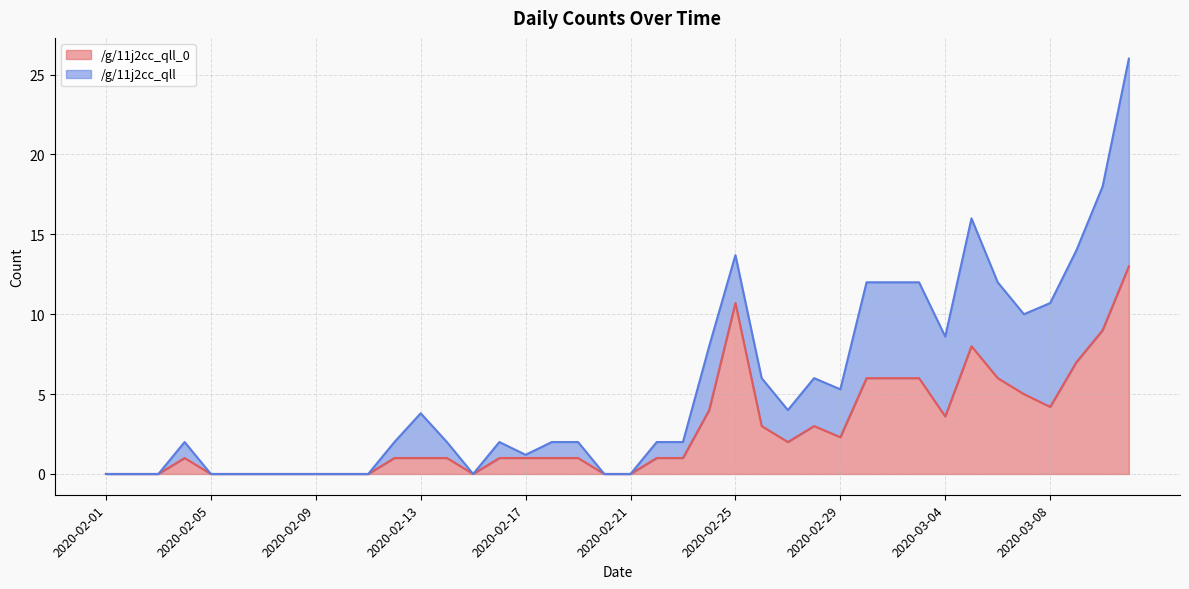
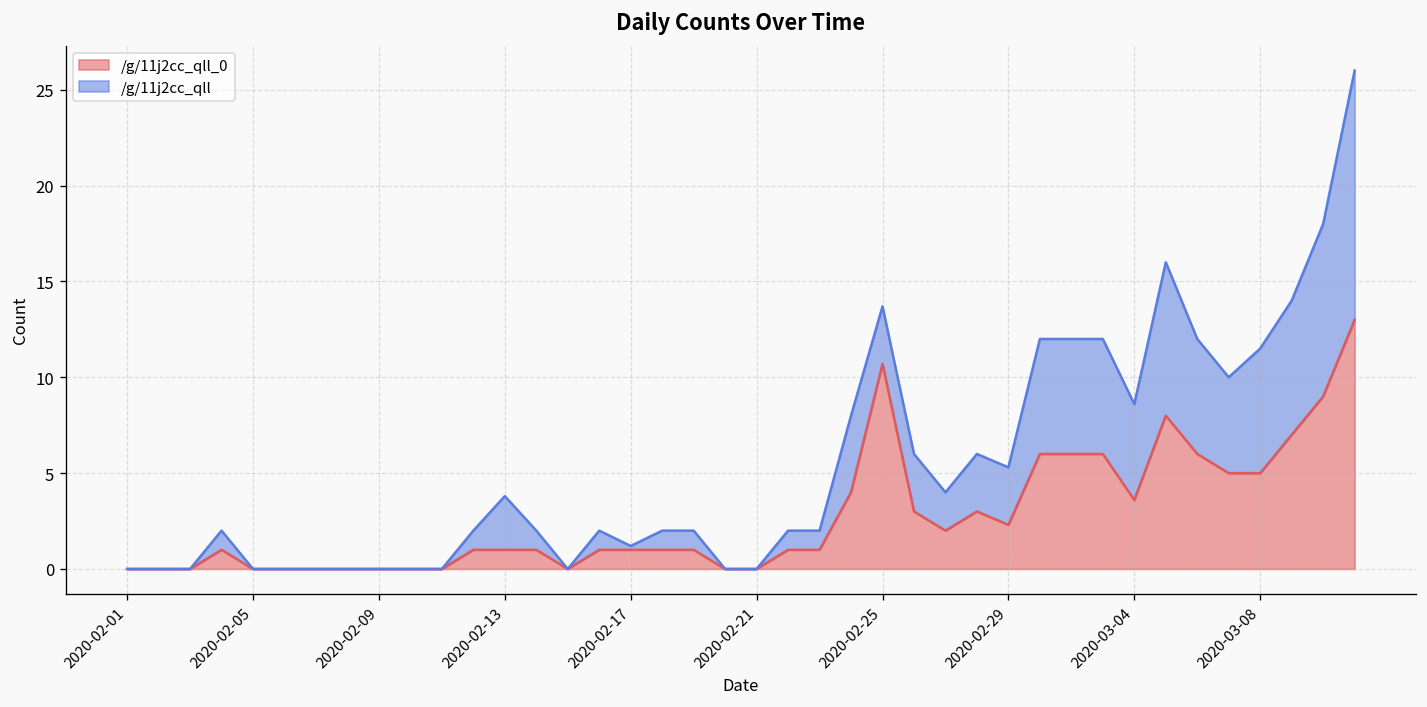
/g/11j2cc_qll_0, 2020-03-08: 4.2 -> 5.0
